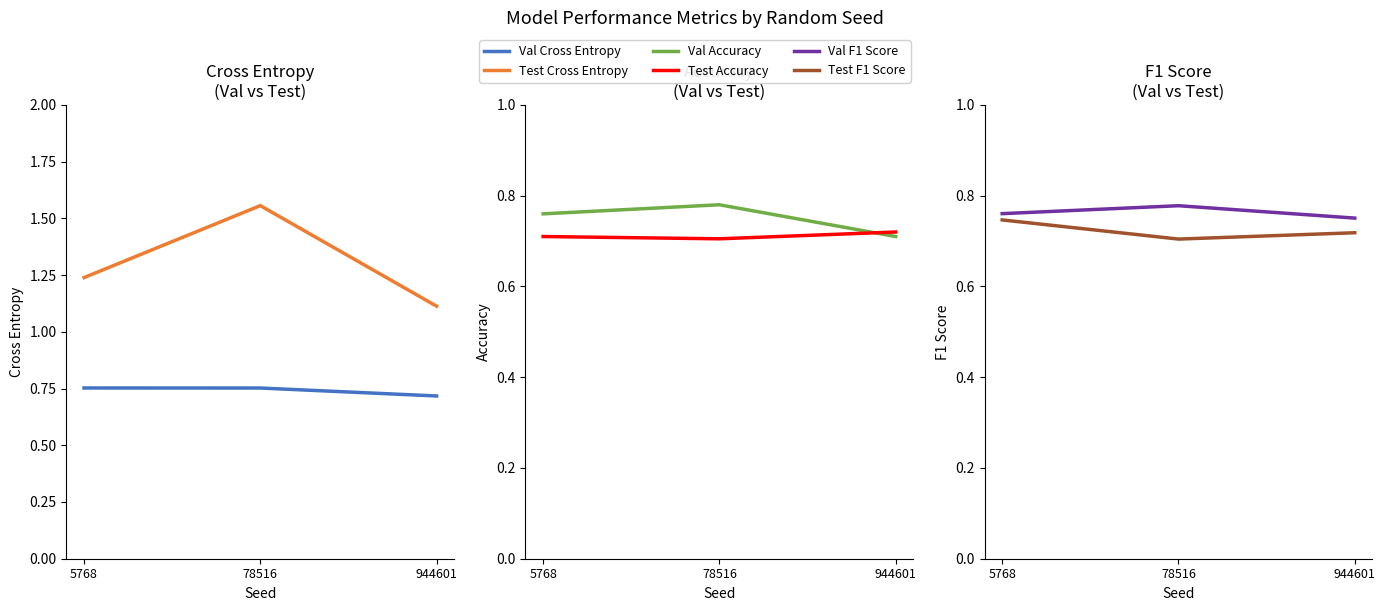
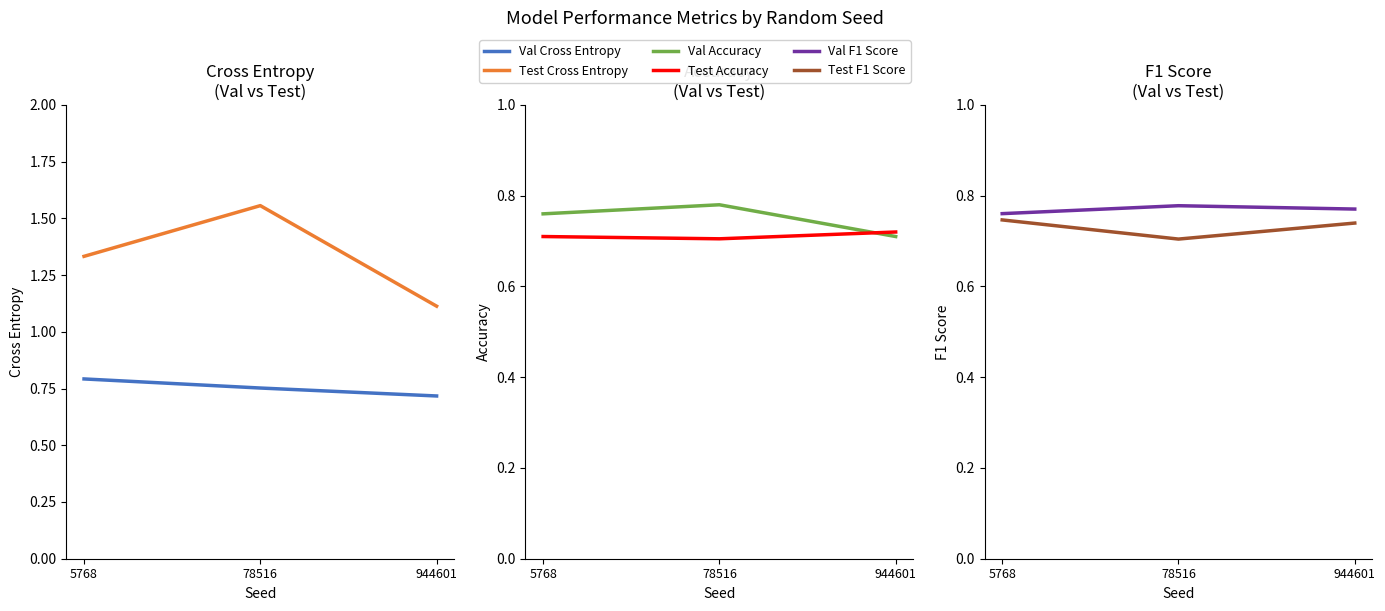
Cross Entropy (Val vs Test), Val Cross Entropy, 5768: 0.75 -> 0.79
Cross Entropy (Val vs Test), Test Cross Entropy, 5768: 1.24 -> 1.33
F1 Score (Val vs Test), Val F1 Score, 944601: 0.75 -> 0.77
F1 Score (Val vs Test), Test F1 Score, 944601: 0.72 -> 0.74
